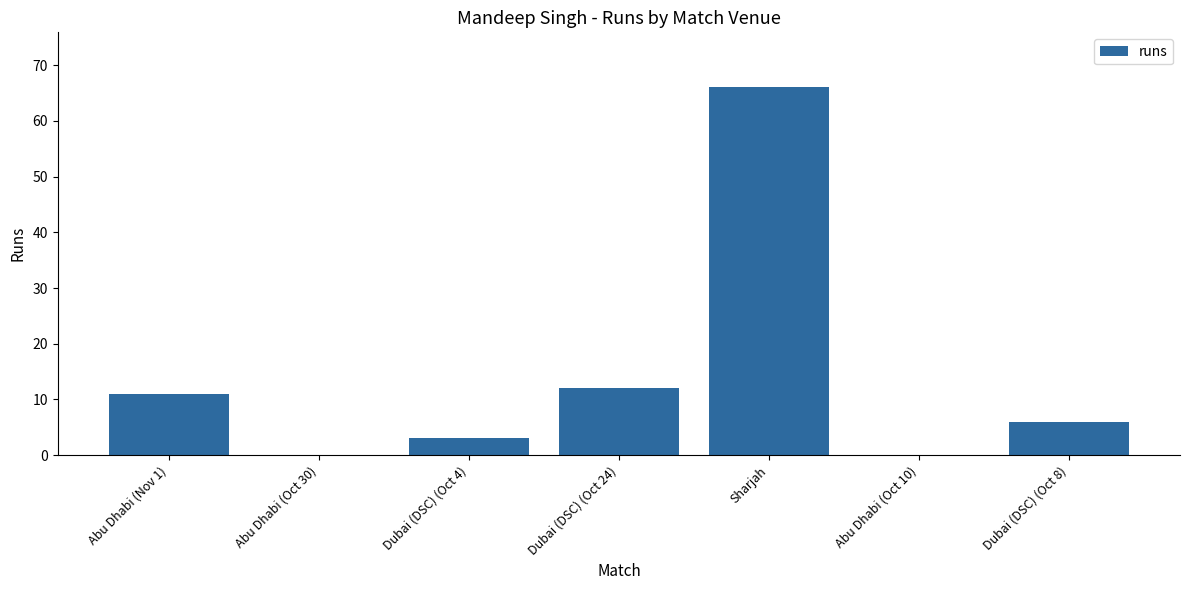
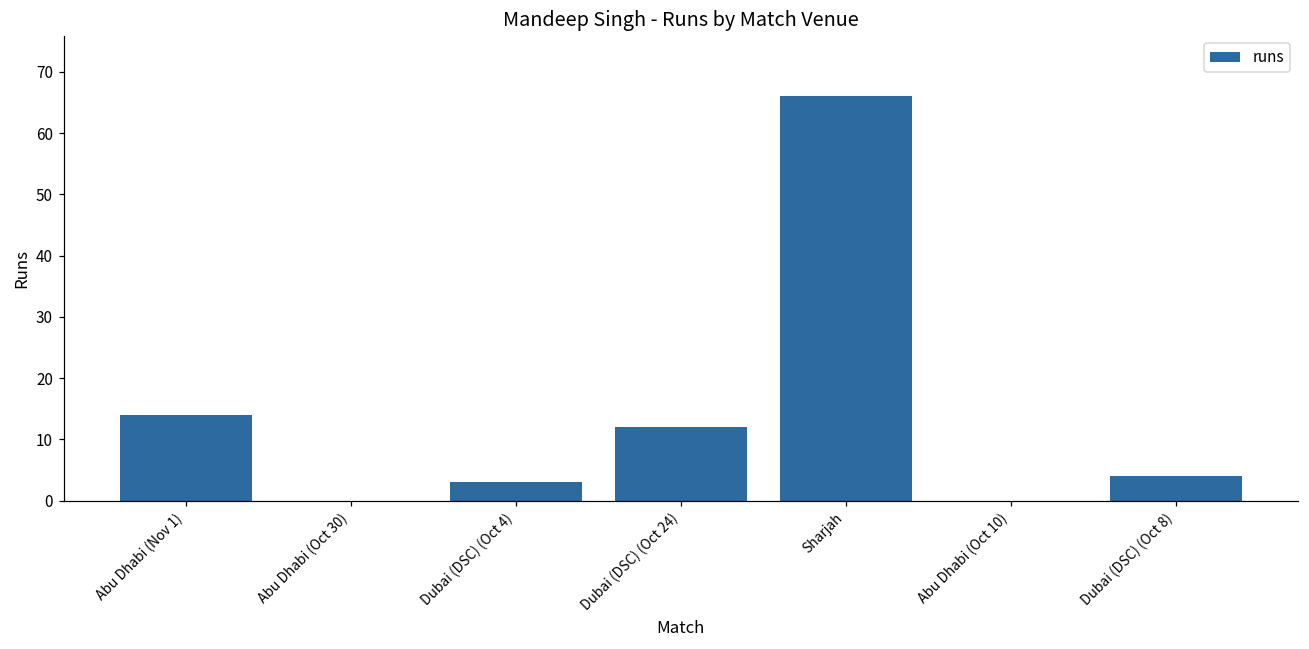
Abu Dhabi (Nov 1): 11 -> 14
Dubai (DSC) (Oct 8): 6 -> 4
